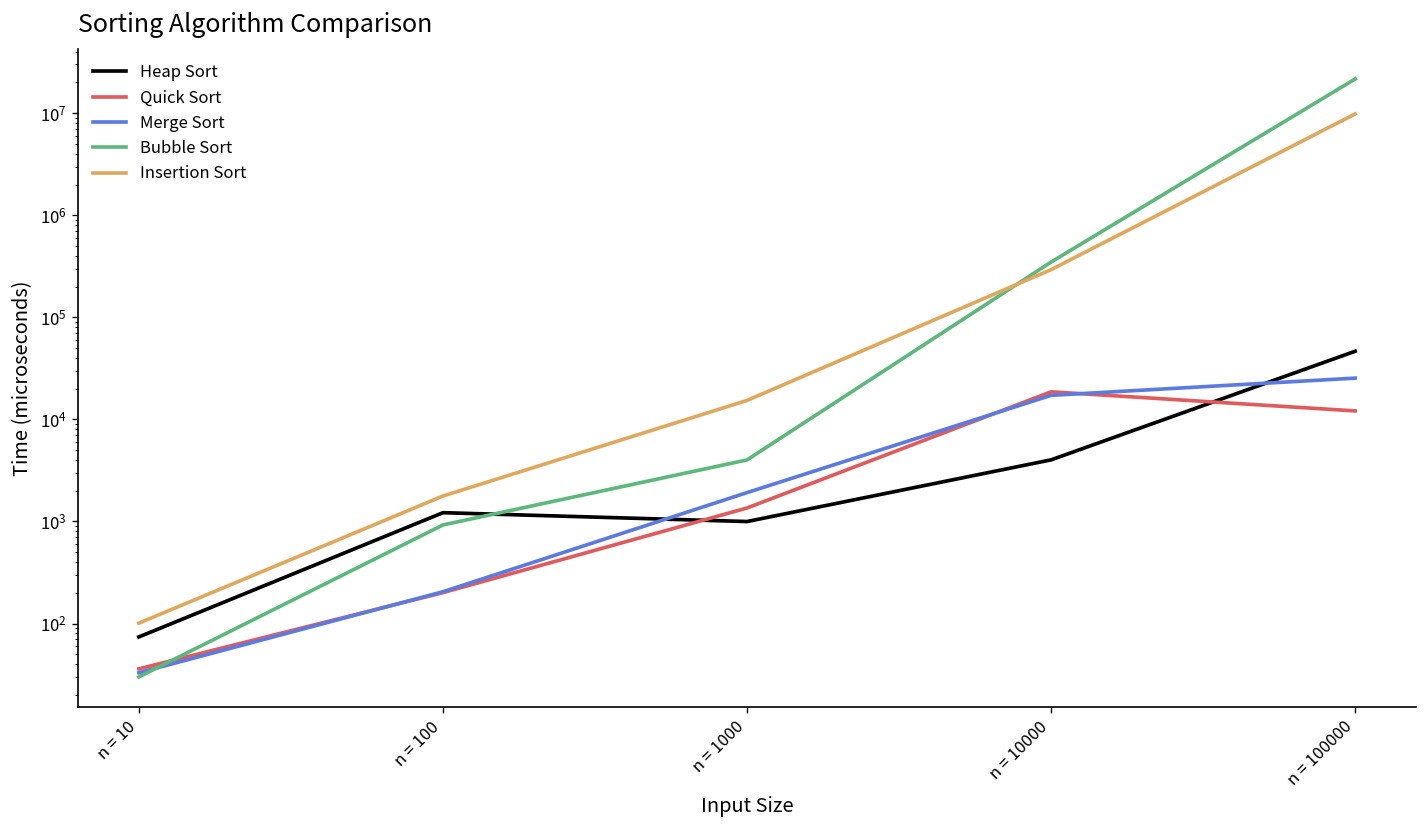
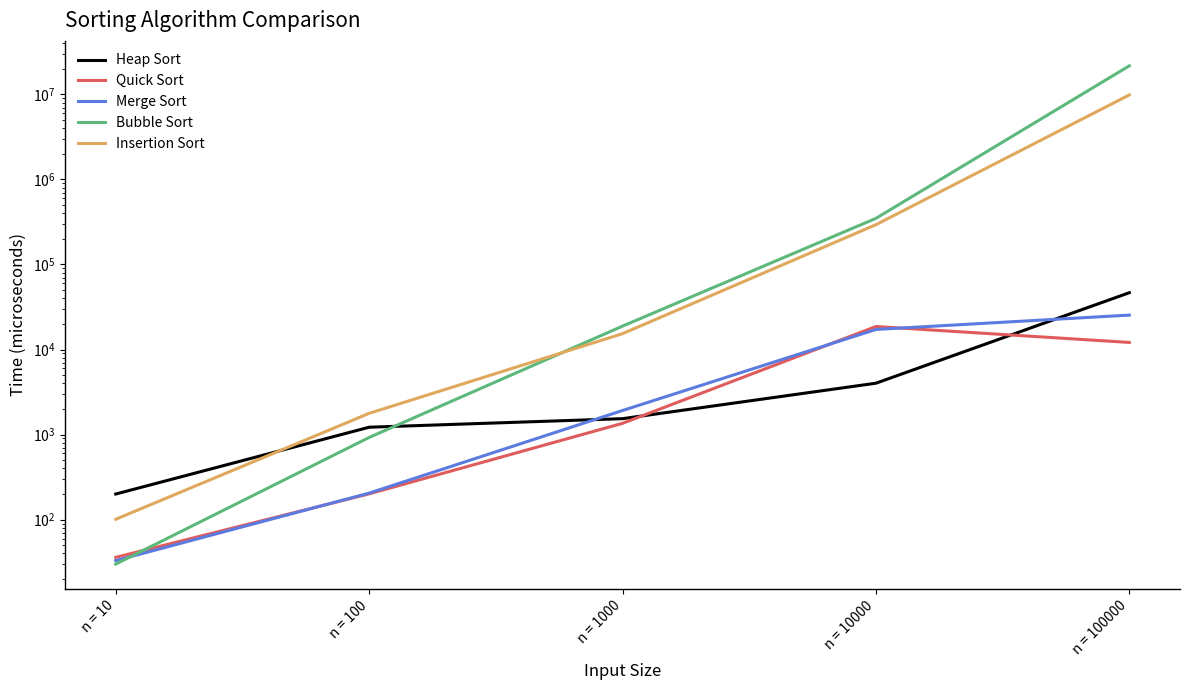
Heap Sort, n = 10: 70 -> 200
Heap Sort, n = 1000: 1000 -> 1500
Bubble Sort, n = 1000: 4000 -> 19000
